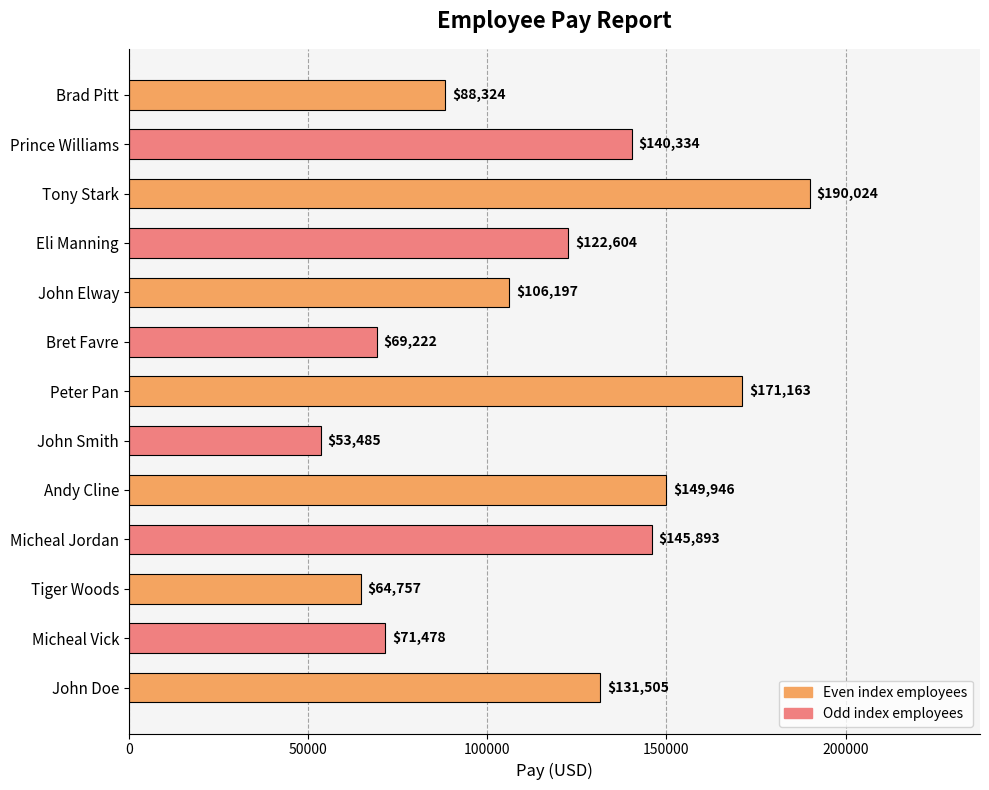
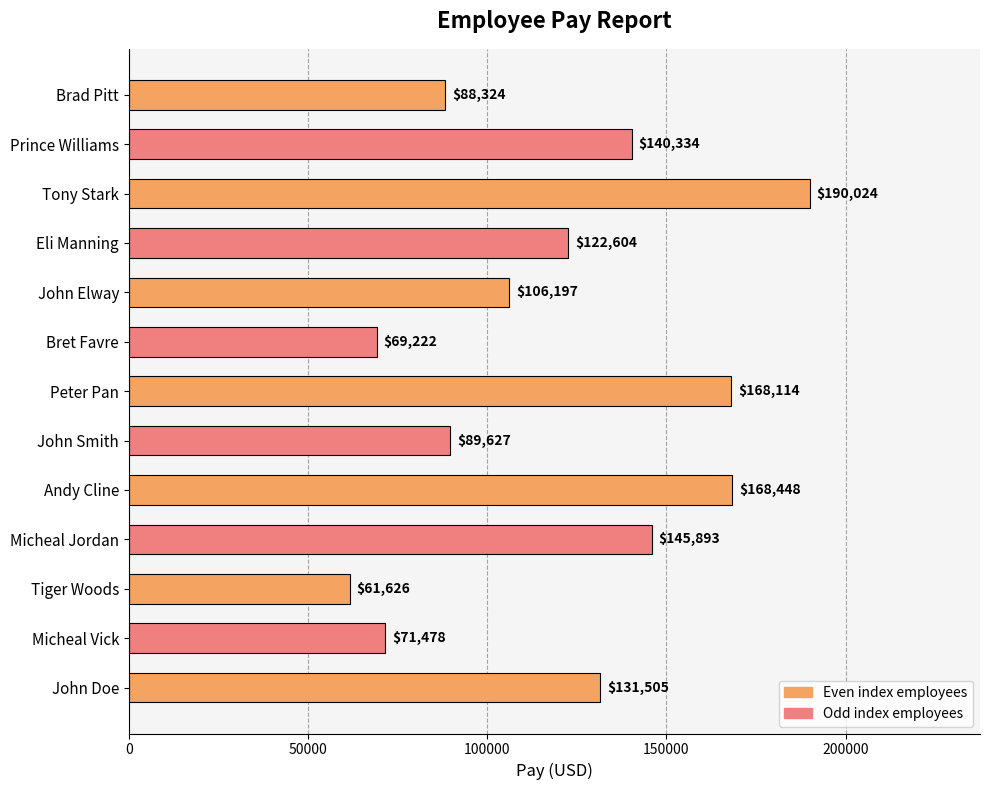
Peter Pan: $171,163 -> $168,114
John Smith: $53,485 -> $89,627
Andy Cline: $149,946 -> $168,448
Tiger Woods: $64,757 -> $61,626
